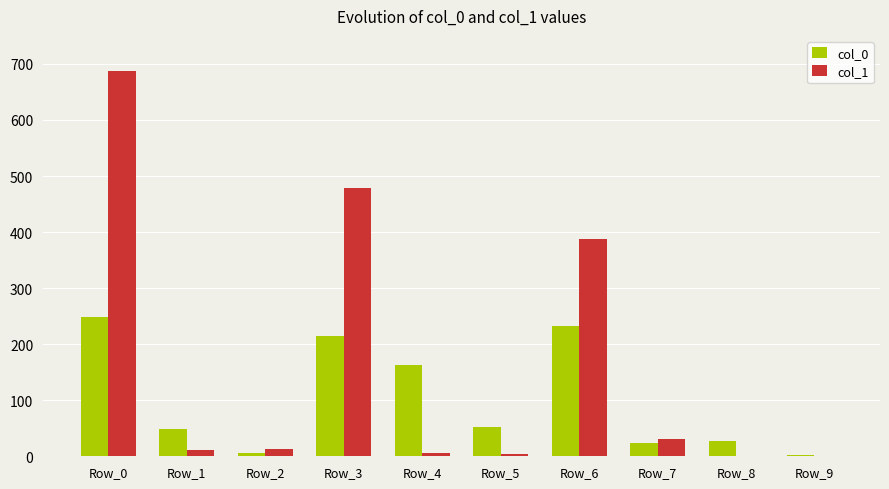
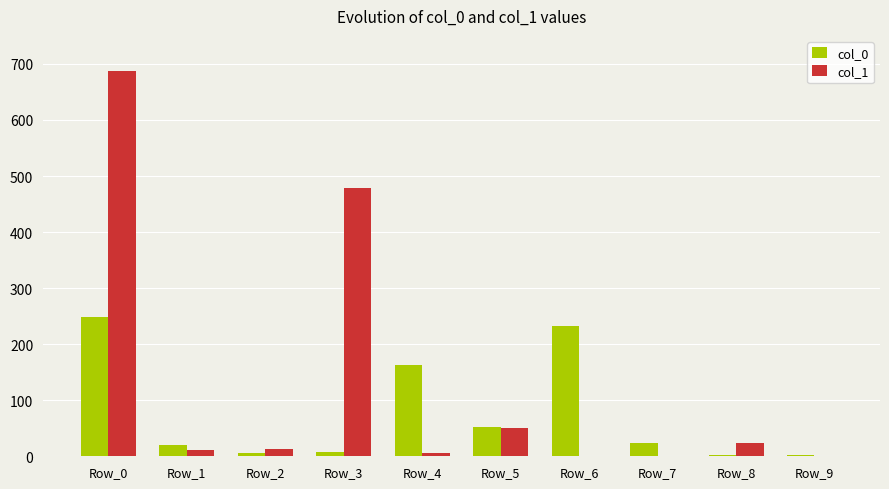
col_0, Row_1: 50 -> 20
col_0, Row_3: 210 -> 10
col_1, Row_5: 0 -> 50
col_1, Row_6: 390 -> 0
col_1, Row_7: 30 -> 0
col_0, Row_8: 30 -> 0
col_1, Row_8: 0 -> 20
